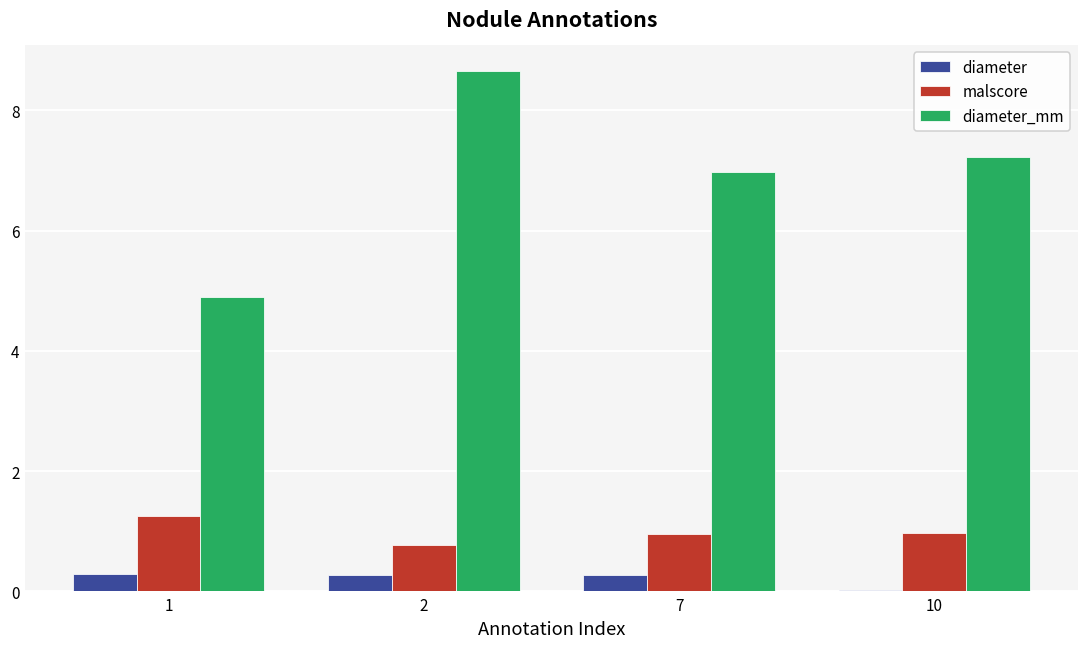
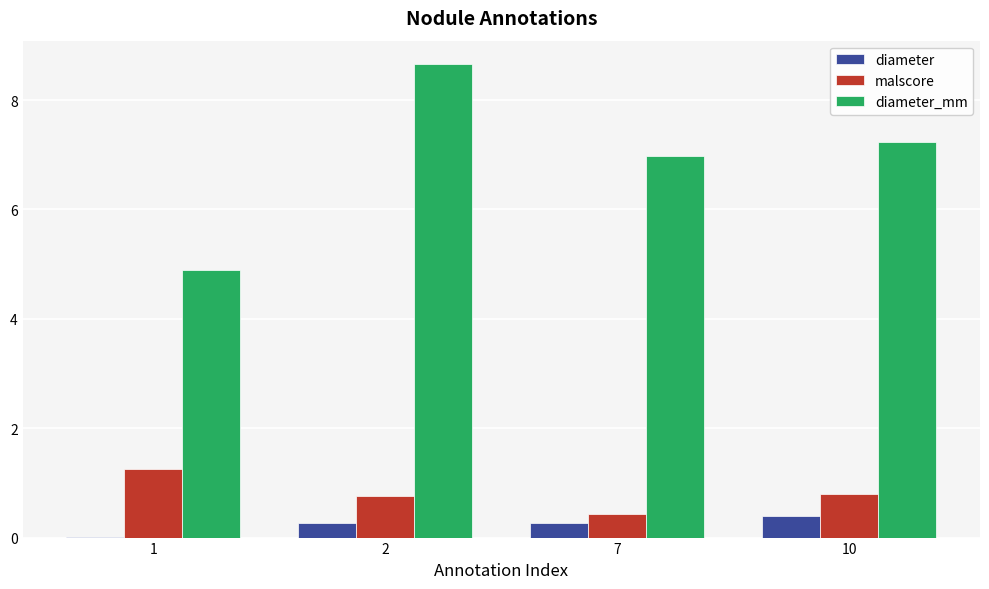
diameter, 1: 0.3 -> 0.0
malscore, 7: 1.0 -> 0.4
diameter, 10: 0.0 -> 0.4
malscore, 10: 1.0 -> 0.8
